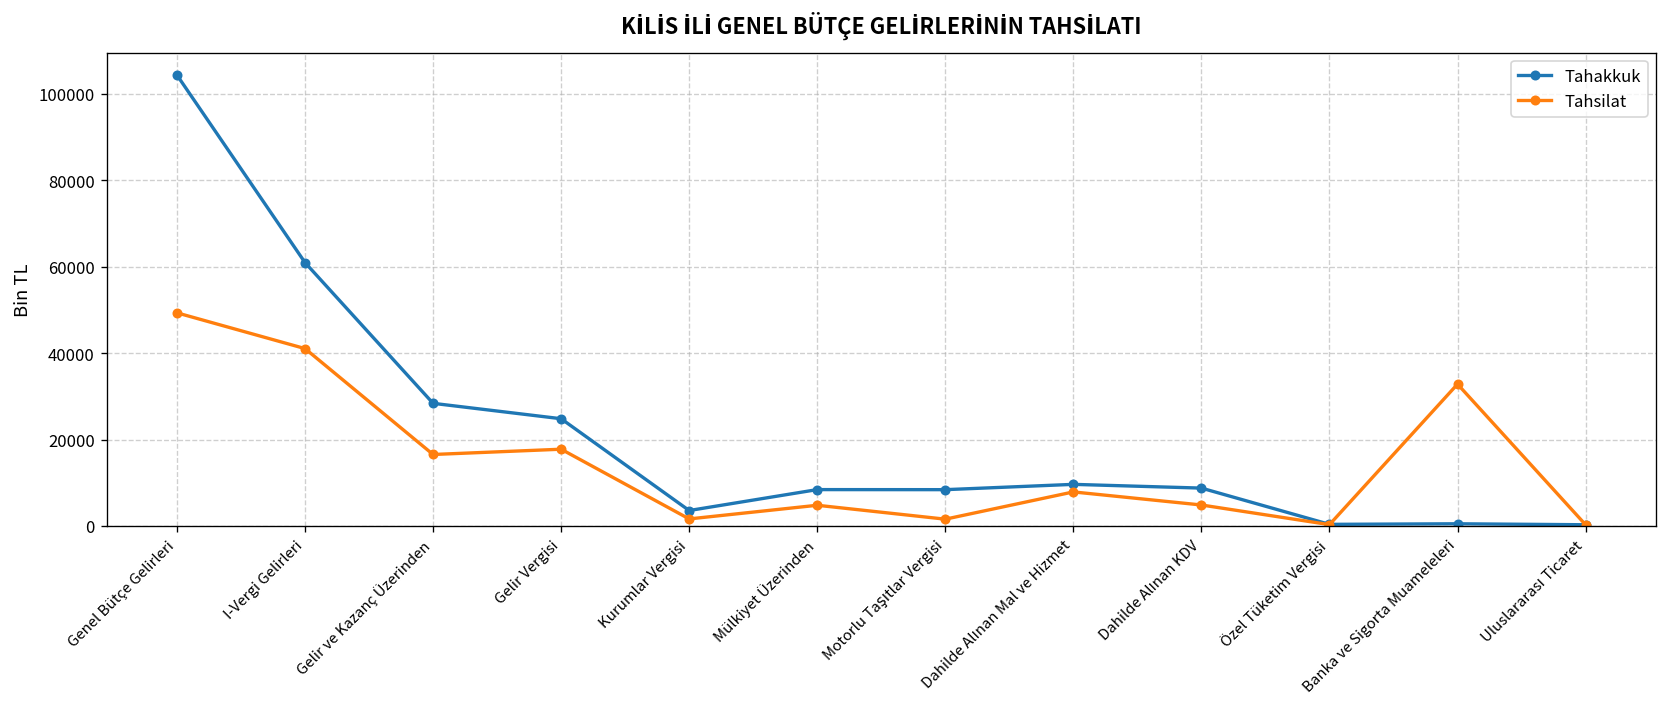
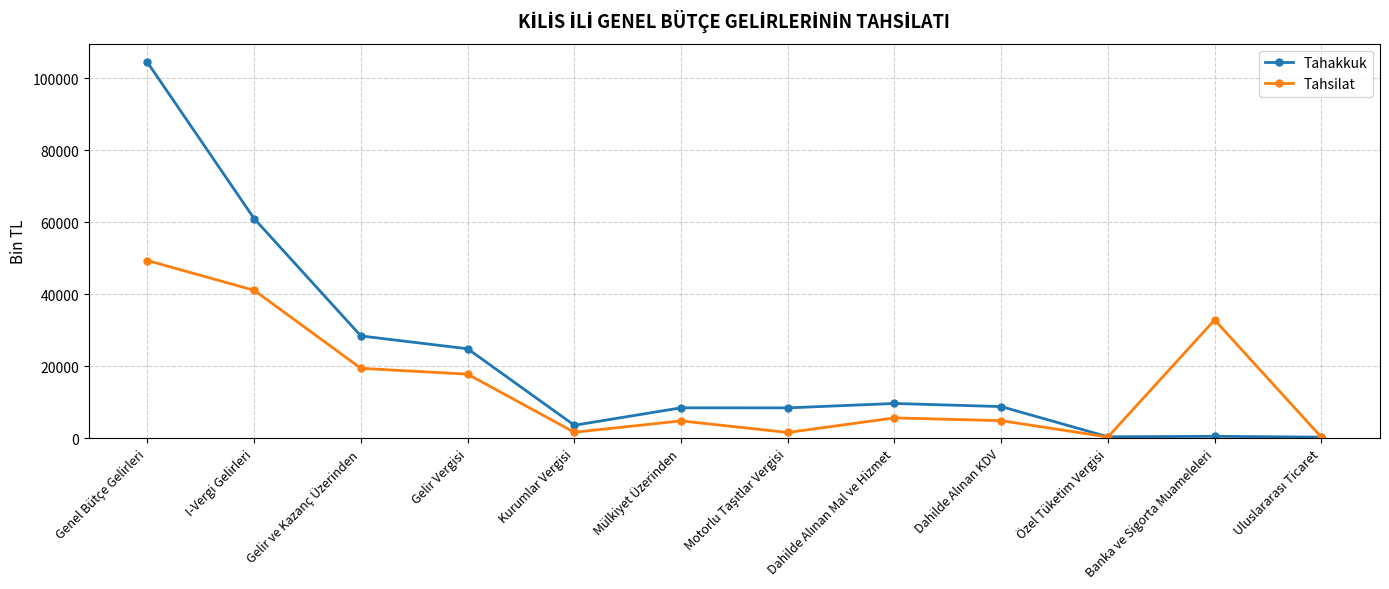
Tahsilat, Gelir ve Kazanç Üzerinden: 17000 -> 19000
Tahsilat, Dahilde Alınan Mal ve Hizmet: 8000 -> 6000
